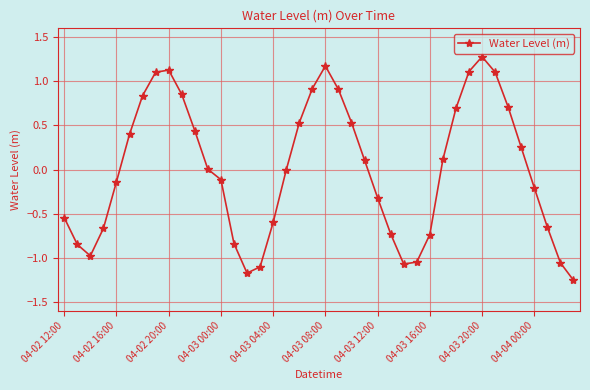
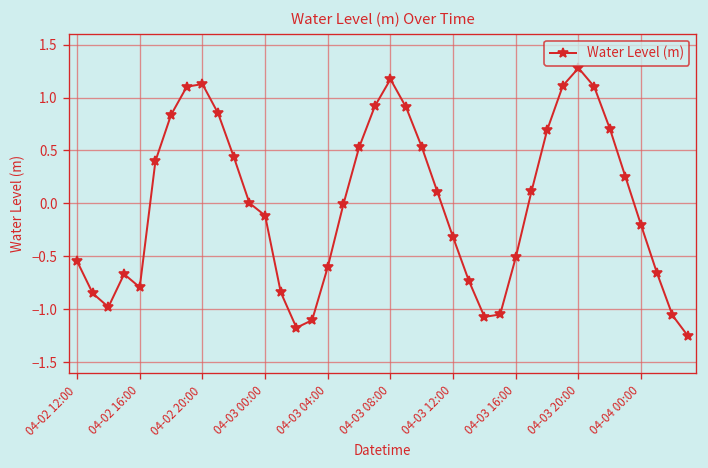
04-02 16:00: -0.1 -> -0.8
04-03 16:00: -0.7 -> -0.5
